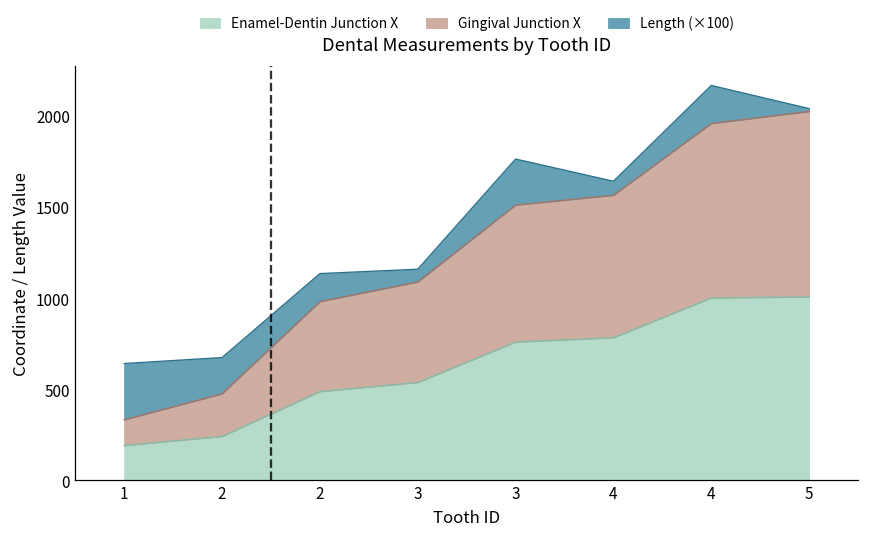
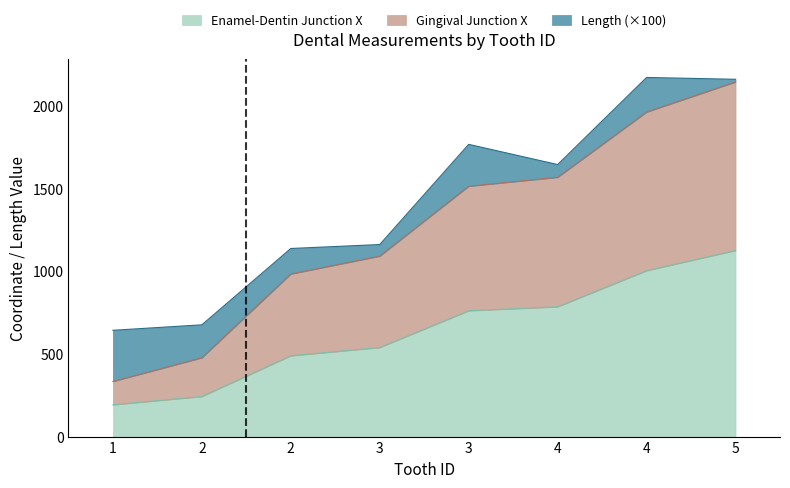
Enamel-Dentin Junction X, 5: 1010 -> 1120
